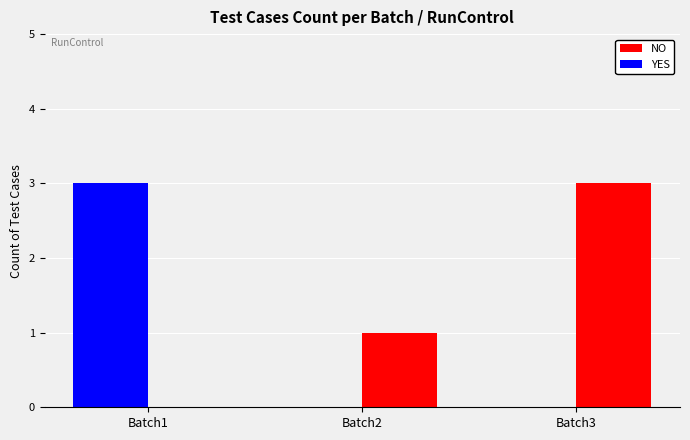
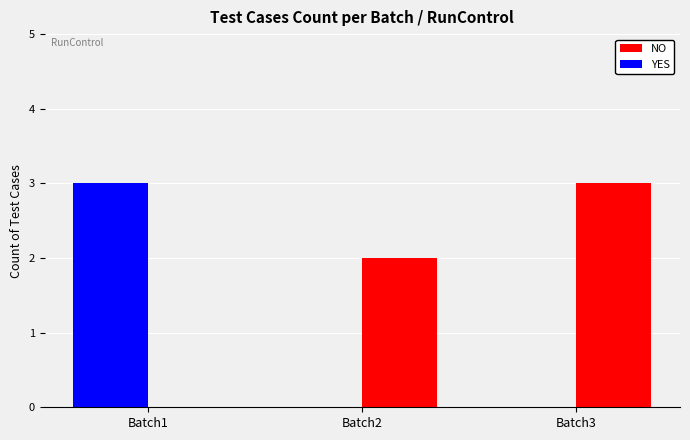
NO, Batch2: 1 -> 2
